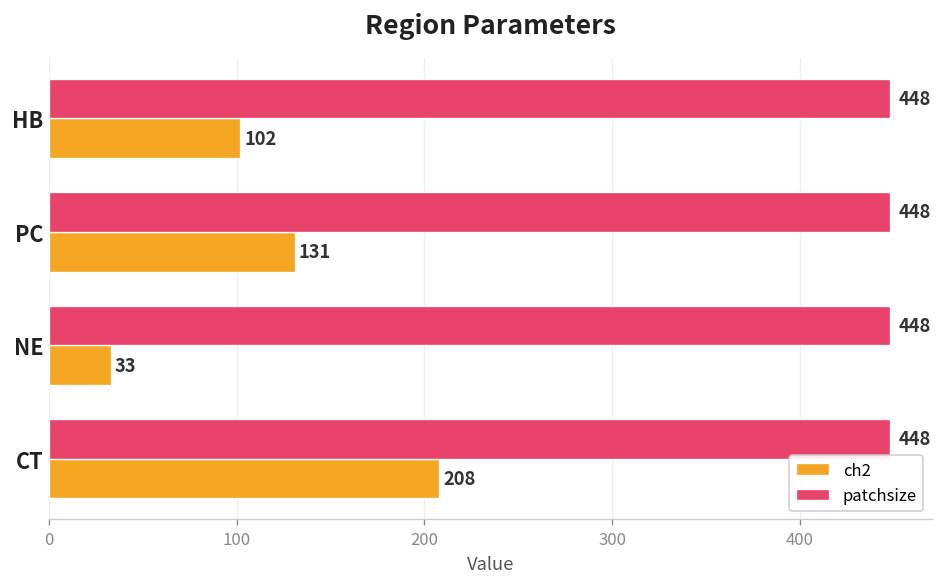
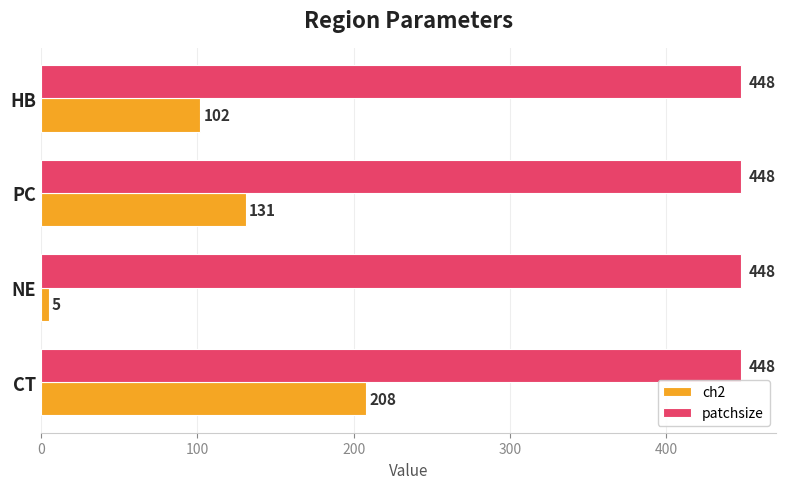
ch2, NE: 33 -> 5
